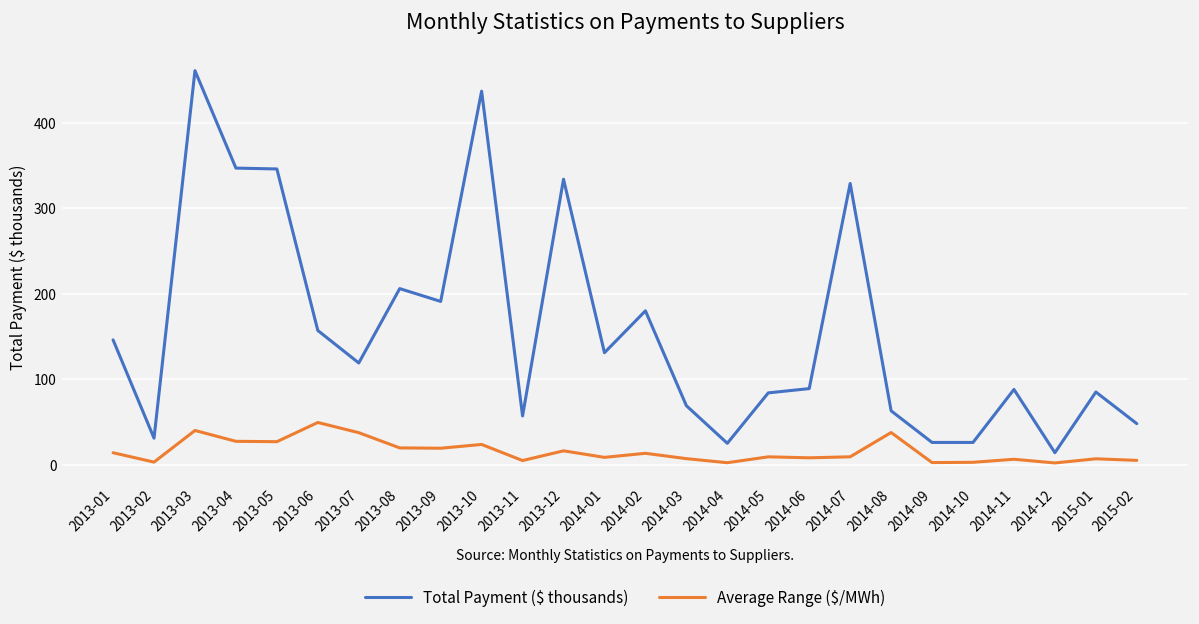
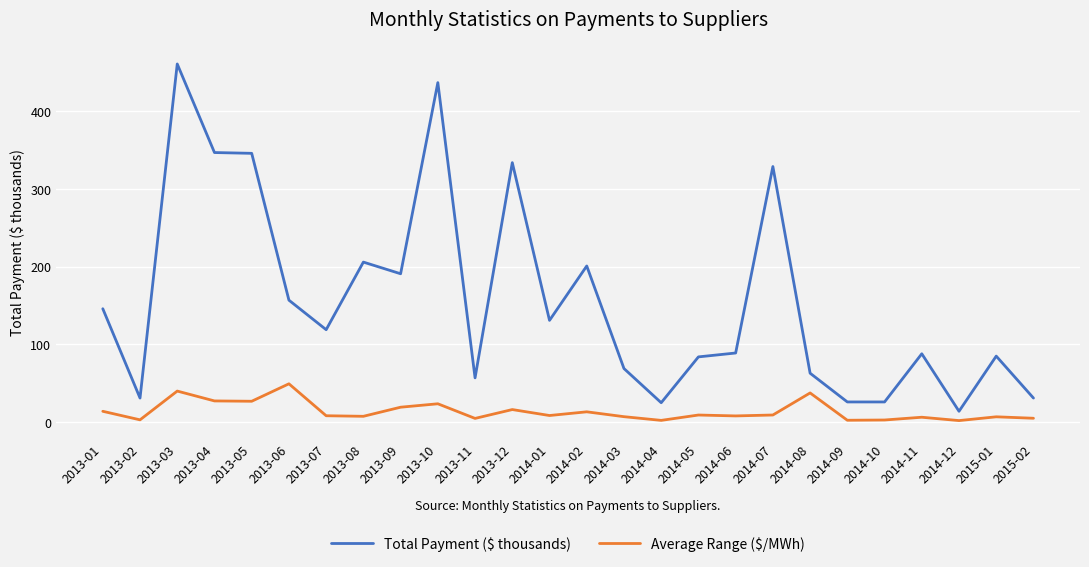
Average Range ($/MWh), 2013-07: 40 -> 10
Average Range ($/MWh), 2013-08: 20 -> 10
Total Payment ($ thousands), 2014-02: 180 -> 200
Total Payment ($ thousands), 2015-02: 50 -> 30
